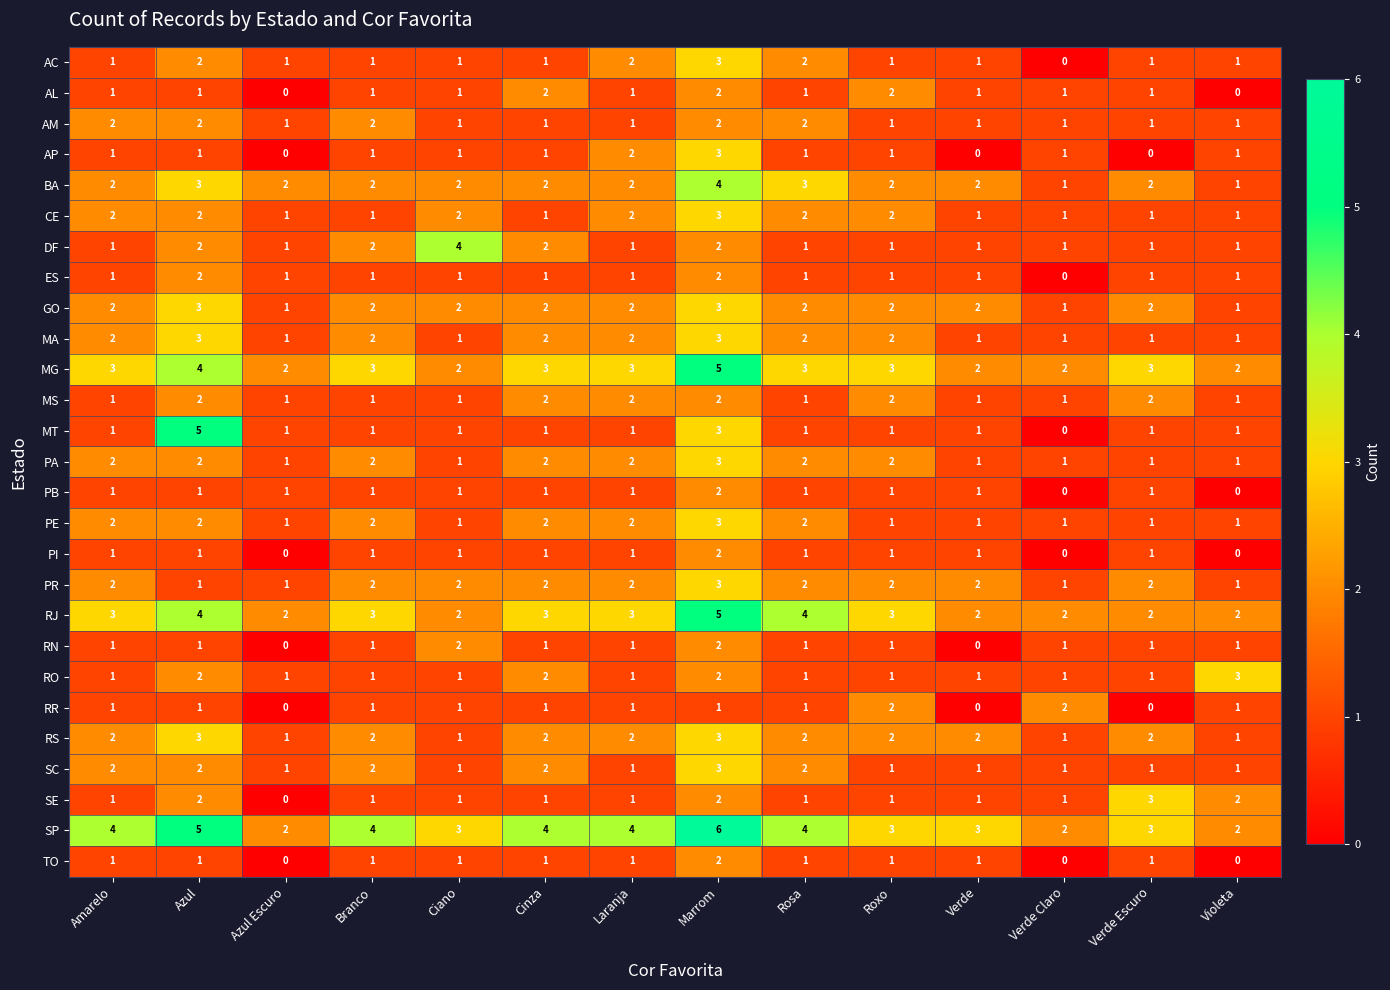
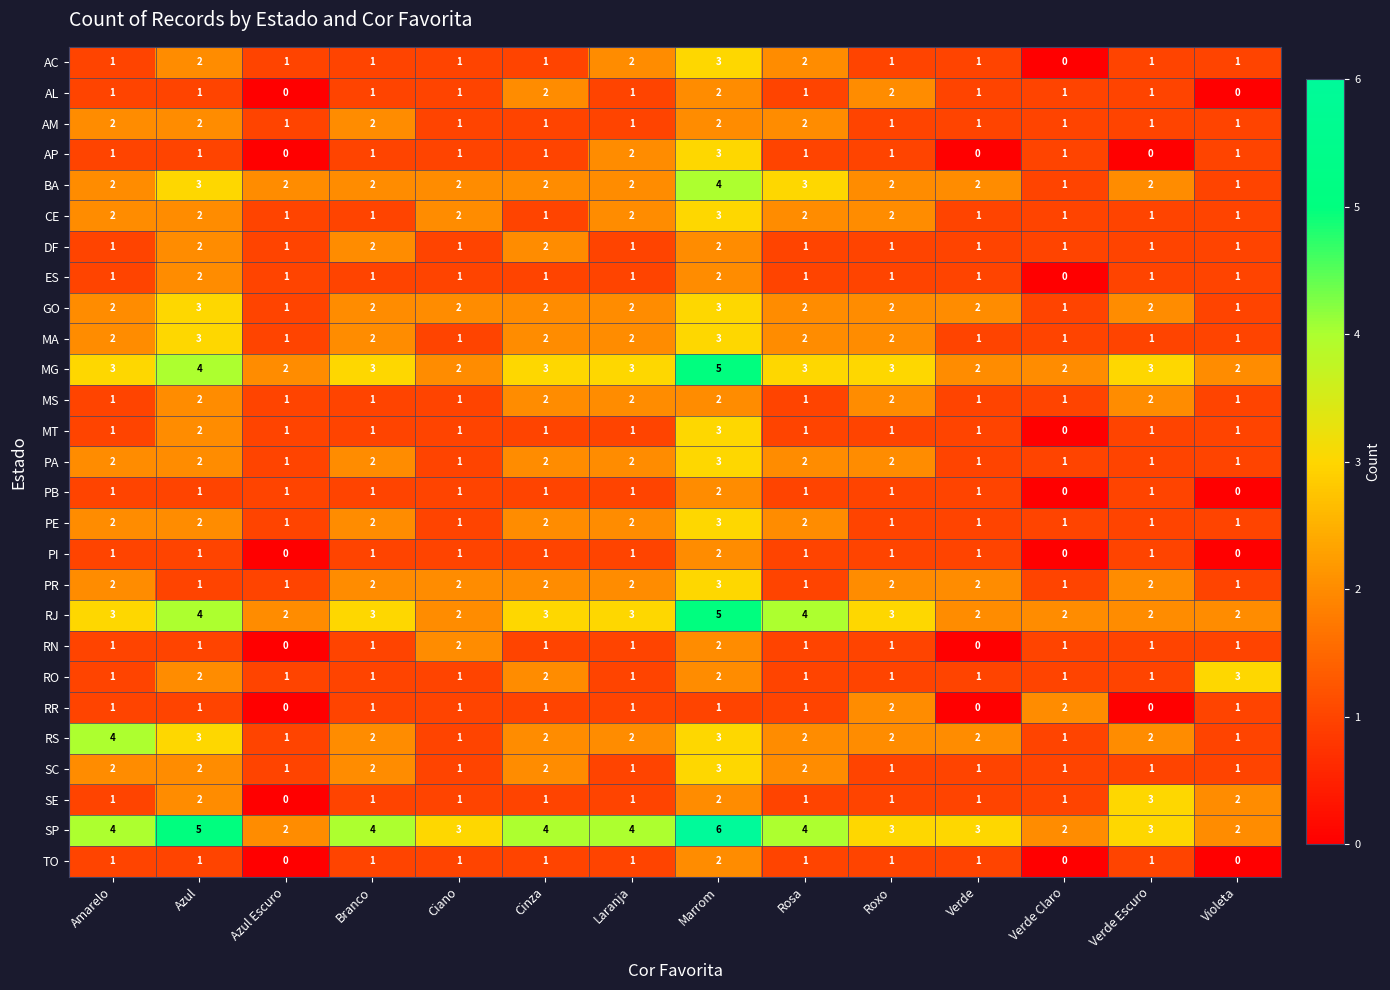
DF, Ciano: 4 -> 1
MT, Azul: 5 -> 2
PR, Rosa: 2 -> 1
RS, Amarelo: 2 -> 4
